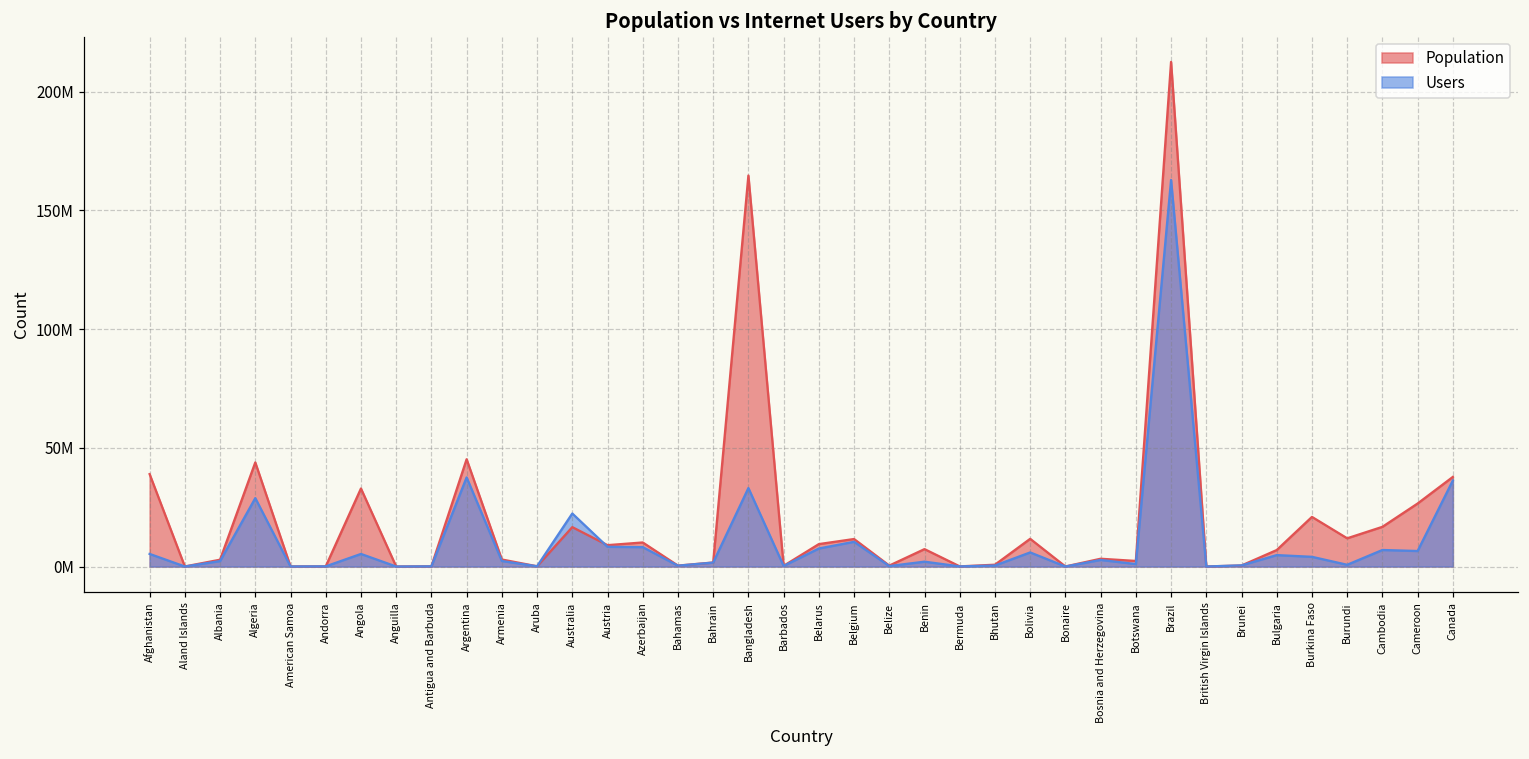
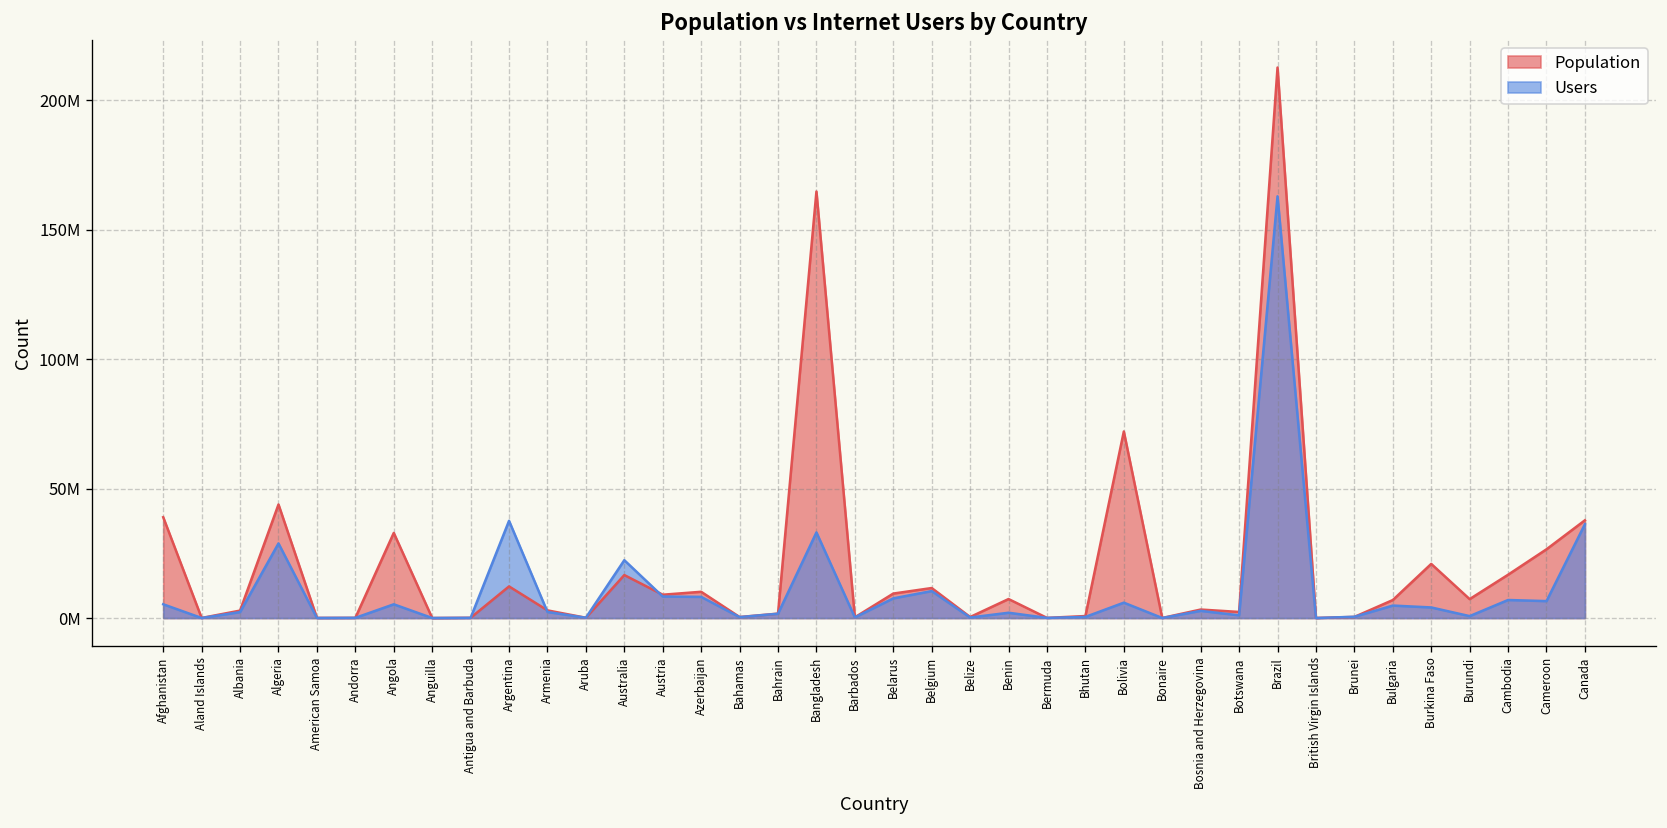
Population, Argentina: 45000000 -> 12000000
Population, Bolivia: 12000000 -> 72000000
Population, Burundi: 12000000 -> 7000000
